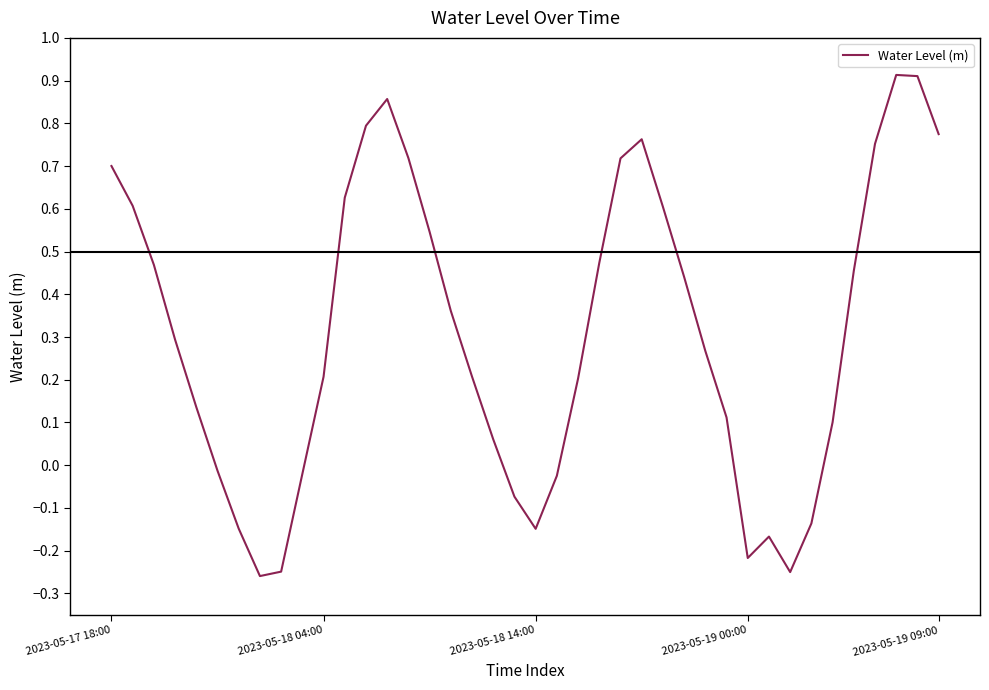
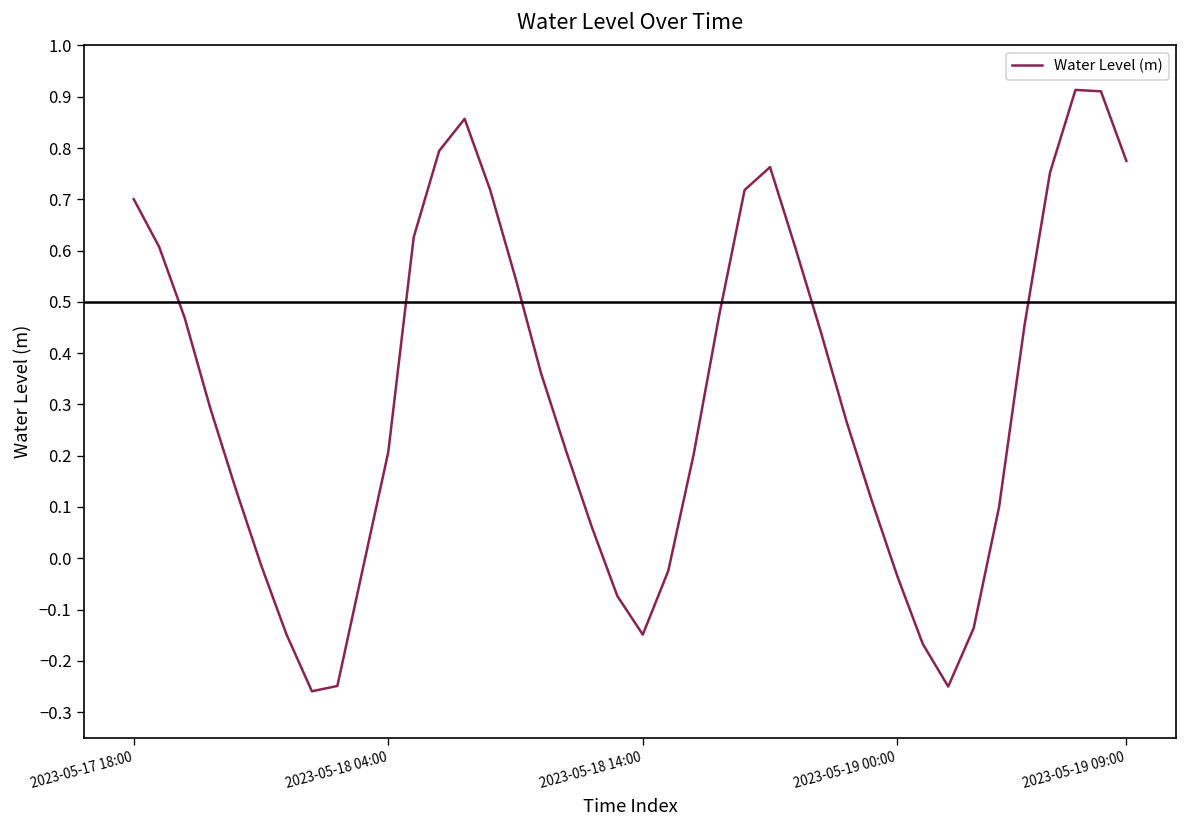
2023-05-19 00:00: -0.22 -> -0.03
